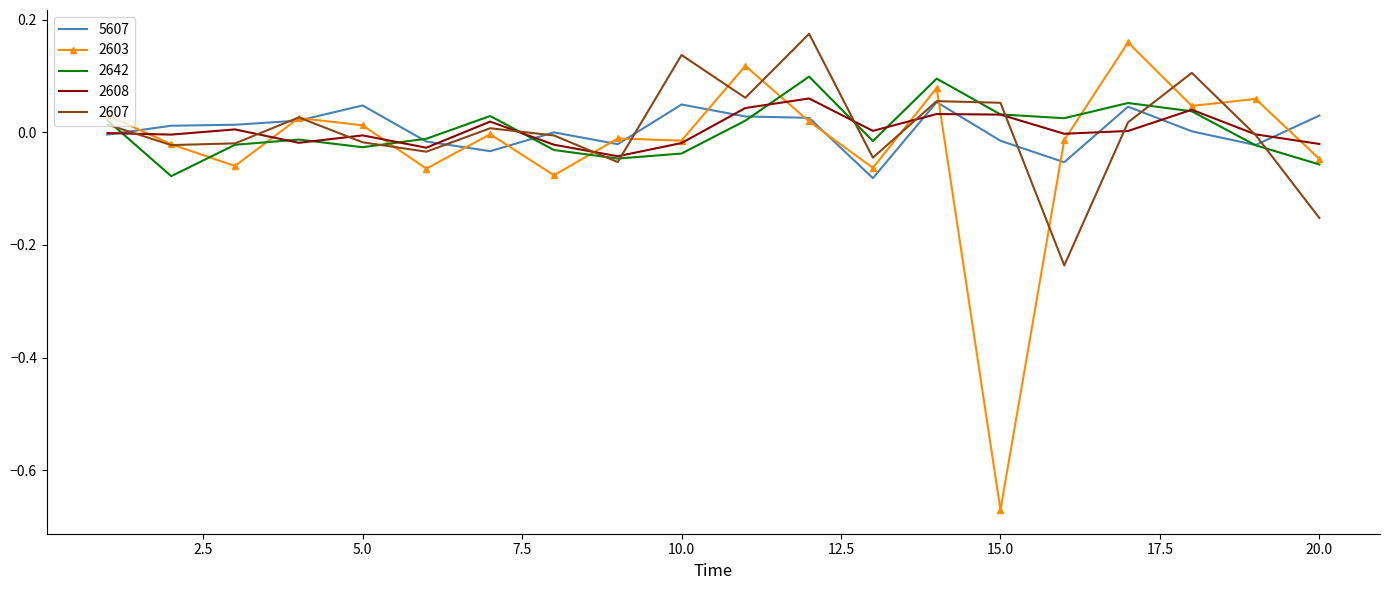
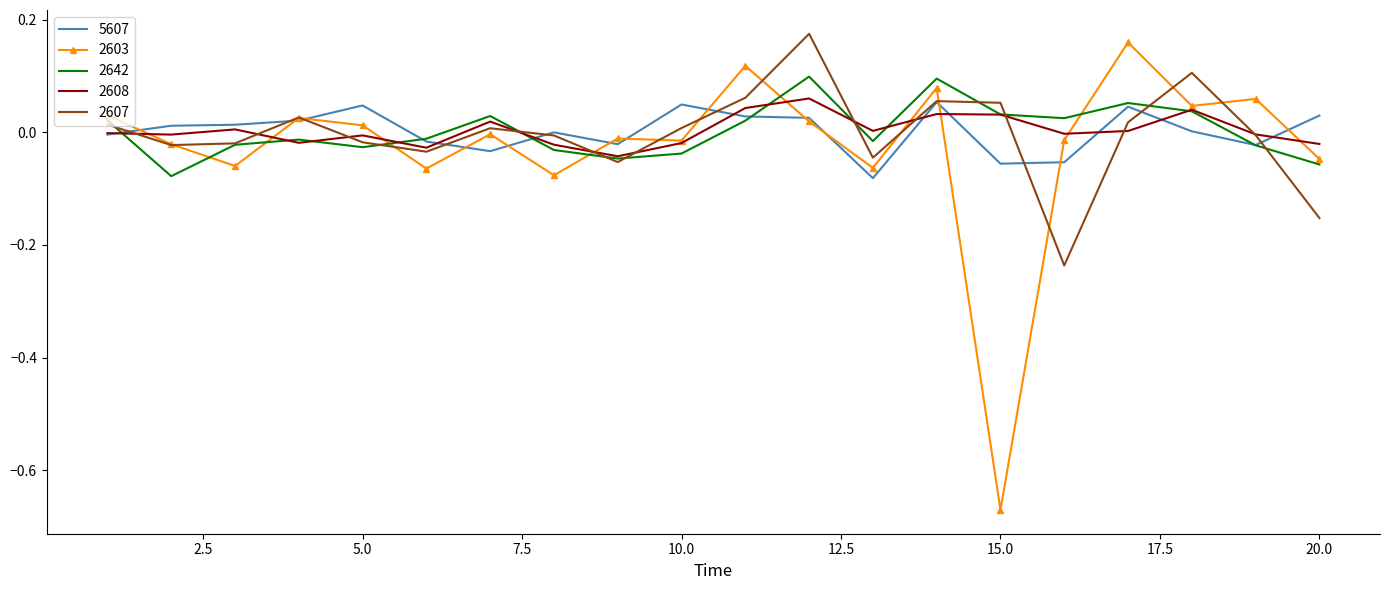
2607, 10.0: 0.14 -> 0.01
5607, 15.0: -0.01 -> -0.06
